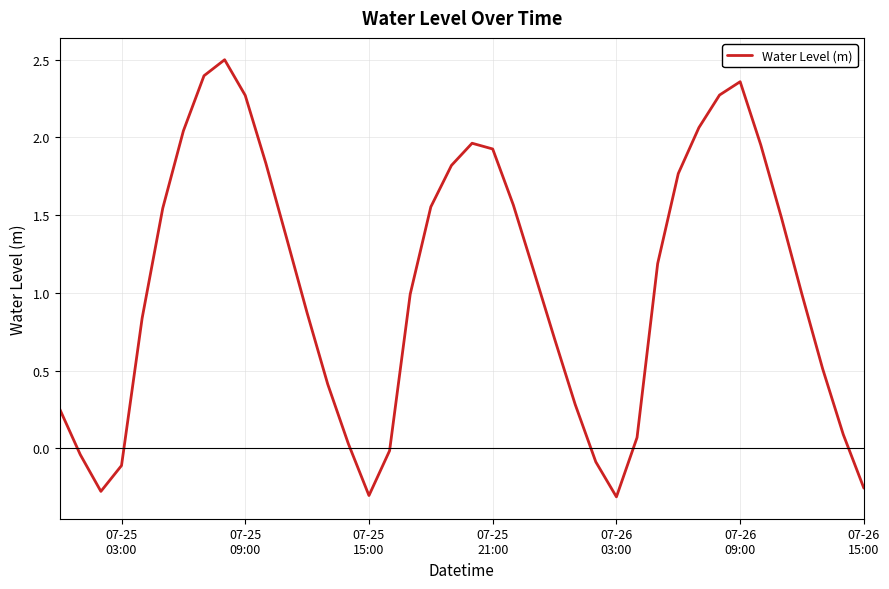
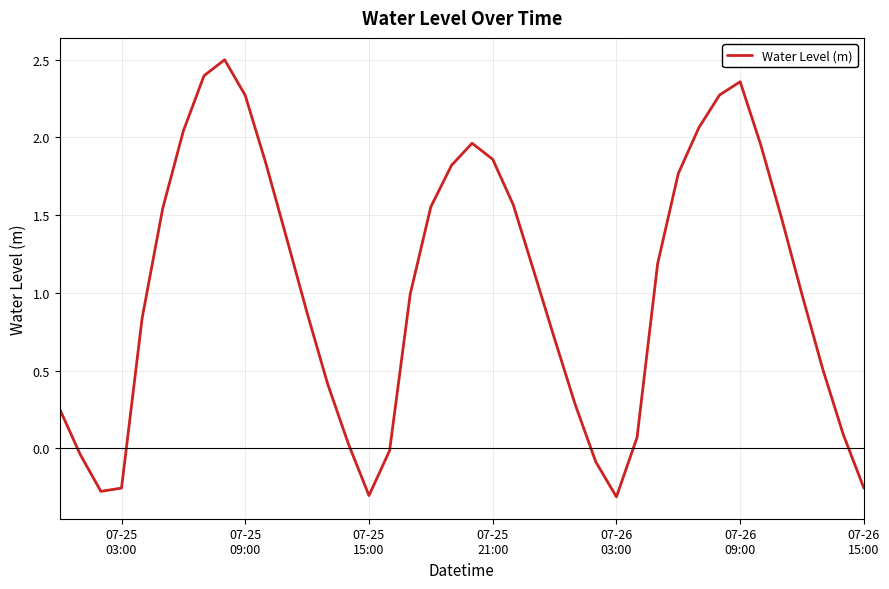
07-25 03:00: -0.11 -> -0.26
07-25 21:00: 1.93 -> 1.86
